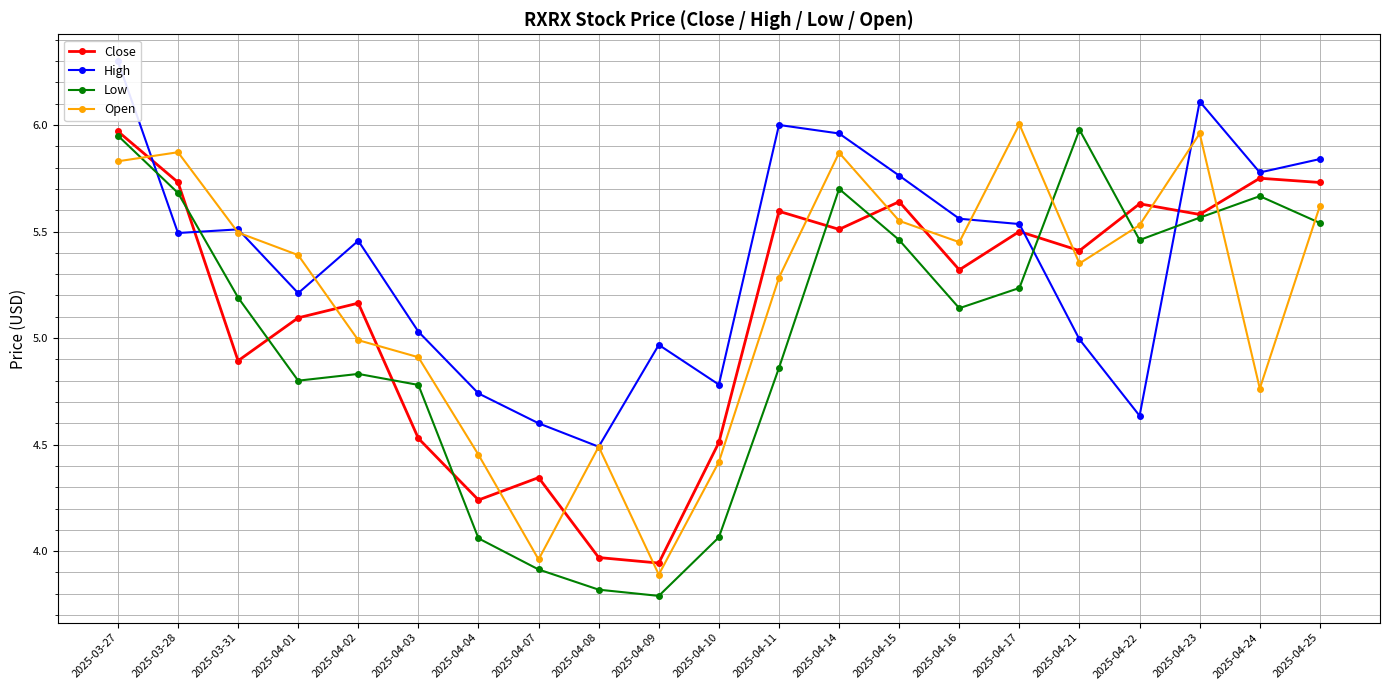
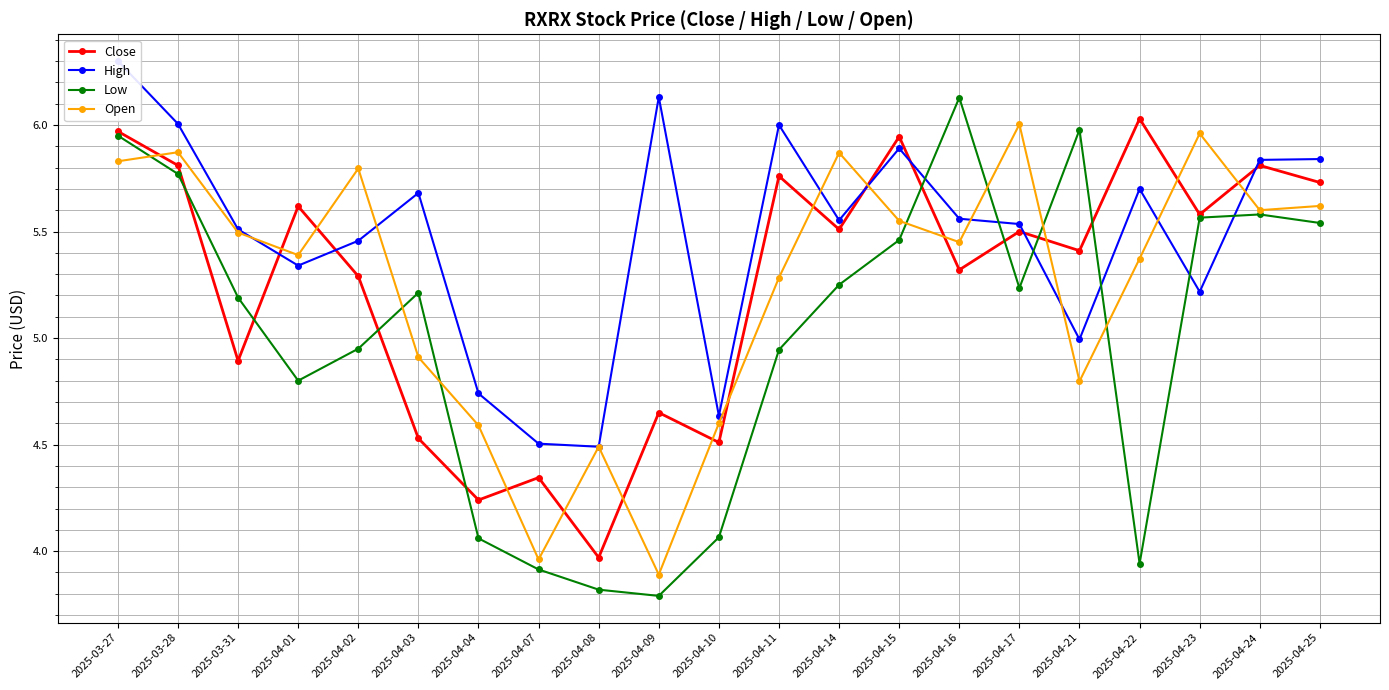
Close, 2025-03-28: 5.73 -> 5.81
High, 2025-03-28: 5.49 -> 6.01
Low, 2025-03-28: 5.68 -> 5.77
Close, 2025-04-01: 5.09 -> 5.62
High, 2025-04-01: 5.21 -> 5.34
Close, 2025-04-02: 5.16 -> 5.29
Low, 2025-04-02: 4.83 -> 4.95
Open, 2025-04-02: 4.99 -> 5.80
High, 2025-04-03: 5.03 -> 5.68
Low, 2025-04-03: 4.78 -> 5.21
Open, 2025-04-04: 4.45 -> 4.59
High, 2025-04-07: 4.60 -> 4.50
Close, 2025-04-09: 3.94 -> 4.65
High, 2025-04-09: 4.97 -> 6.13
High, 2025-04-10: 4.78 -> 4.64
Open, 2025-04-10: 4.42 -> 4.60
Close, 2025-04-11: 5.59 -> 5.76
Low, 2025-04-11: 4.86 -> 4.95
High, 2025-04-14: 5.96 -> 5.55
Low, 2025-04-14: 5.70 -> 5.25
Close, 2025-04-15: 5.64 -> 5.95
High, 2025-04-15: 5.76 -> 5.89
Low, 2025-04-16: 5.14 -> 6.13
Open, 2025-04-21: 5.35 -> 4.80
Close, 2025-04-22: 5.63 -> 6.03
High, 2025-04-22: 4.64 -> 5.70
Low, 2025-04-22: 5.46 -> 3.94
Open, 2025-04-22: 5.53 -> 5.37
High, 2025-04-23: 6.11 -> 5.22
Close, 2025-04-24: 5.75 -> 5.81
High, 2025-04-24: 5.78 -> 5.84
Low, 2025-04-24: 5.67 -> 5.58
Open, 2025-04-24: 4.76 -> 5.60
